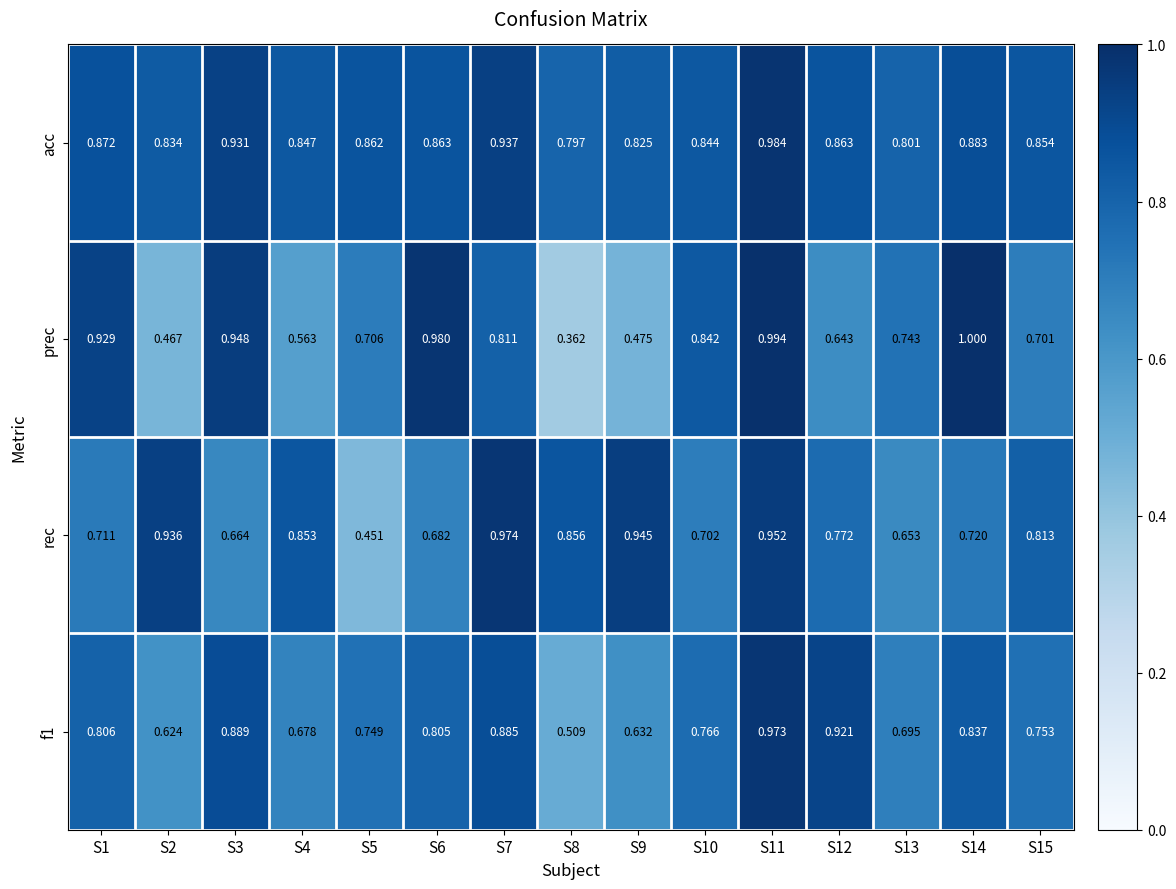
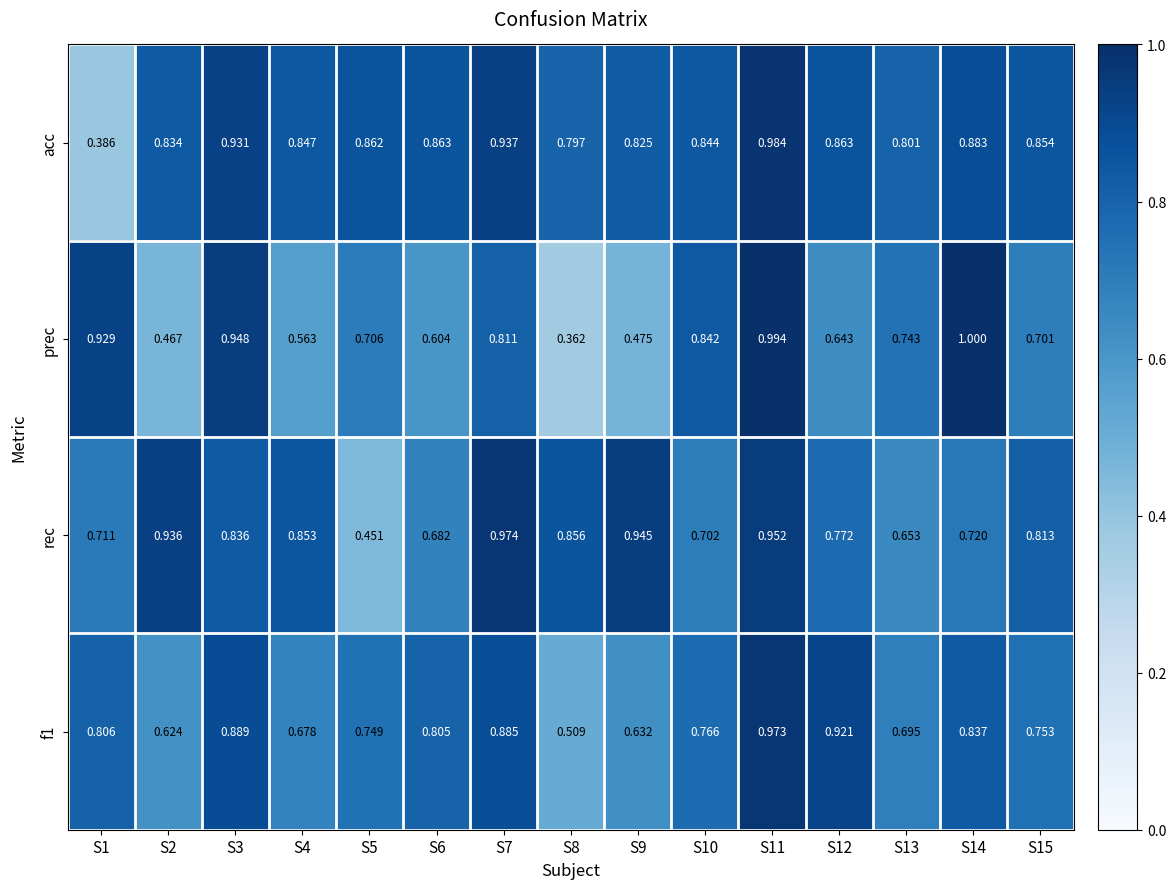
acc, S1: 0.872 -> 0.386
prec, S6: 0.980 -> 0.604
rec, S3: 0.664 -> 0.836
